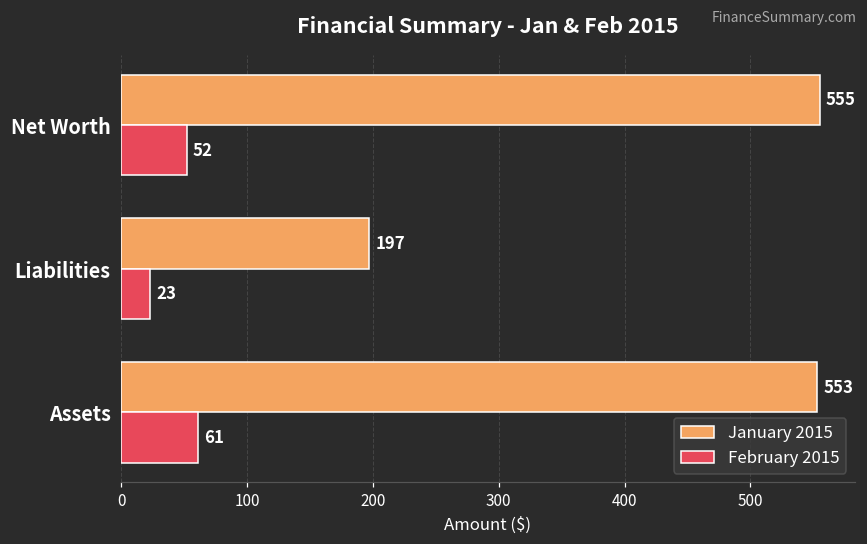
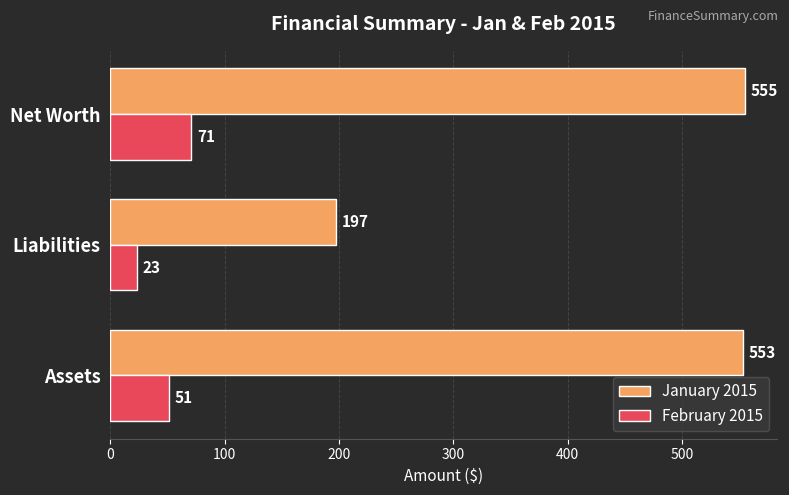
February 2015, Net Worth: 52 -> 71
February 2015, Assets: 61 -> 51
